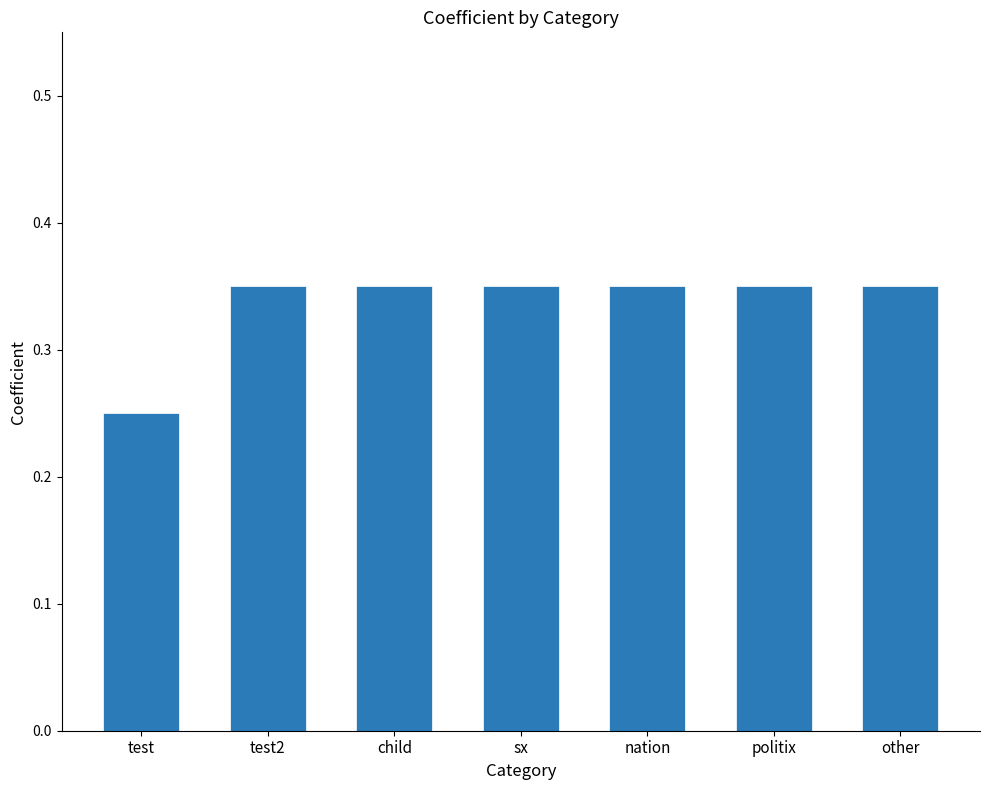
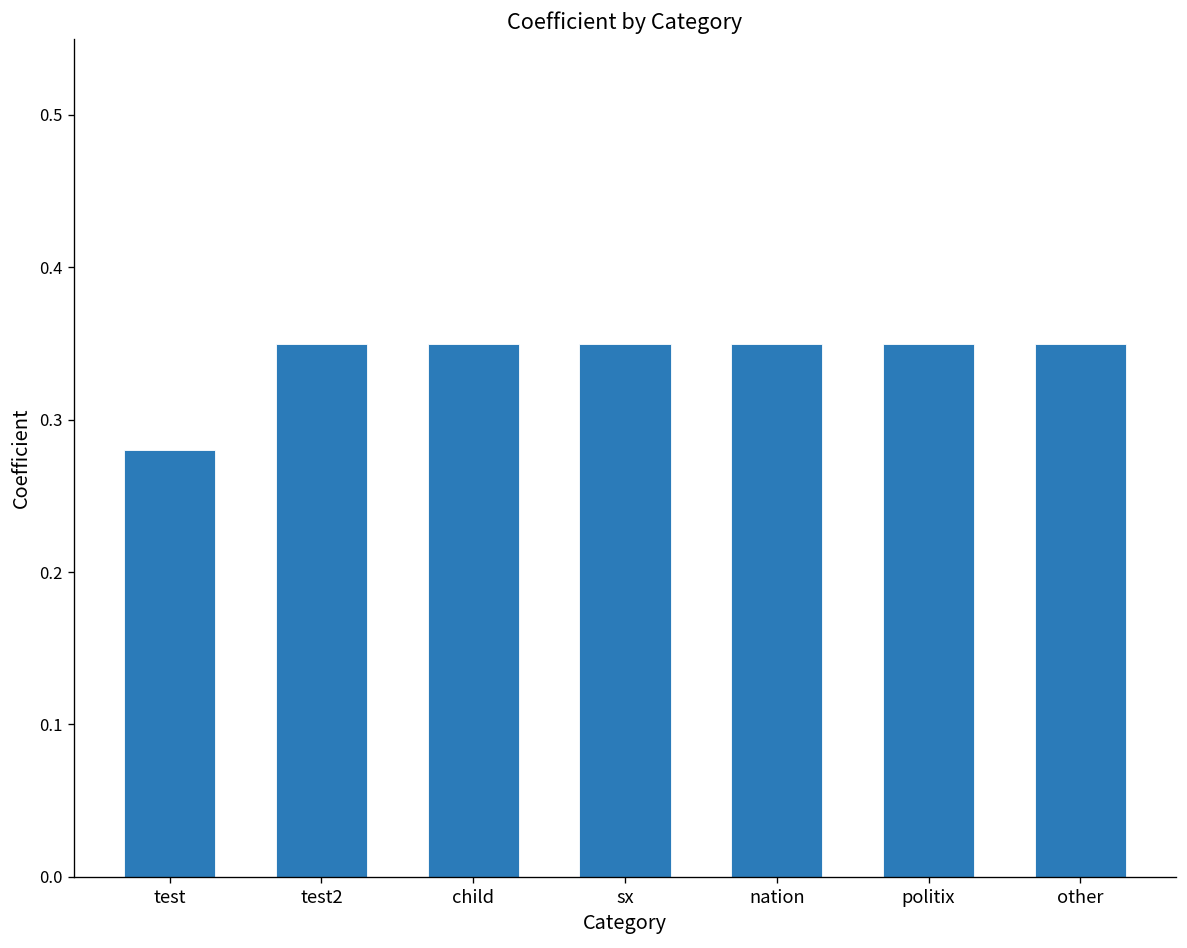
test: 0.25 -> 0.28
